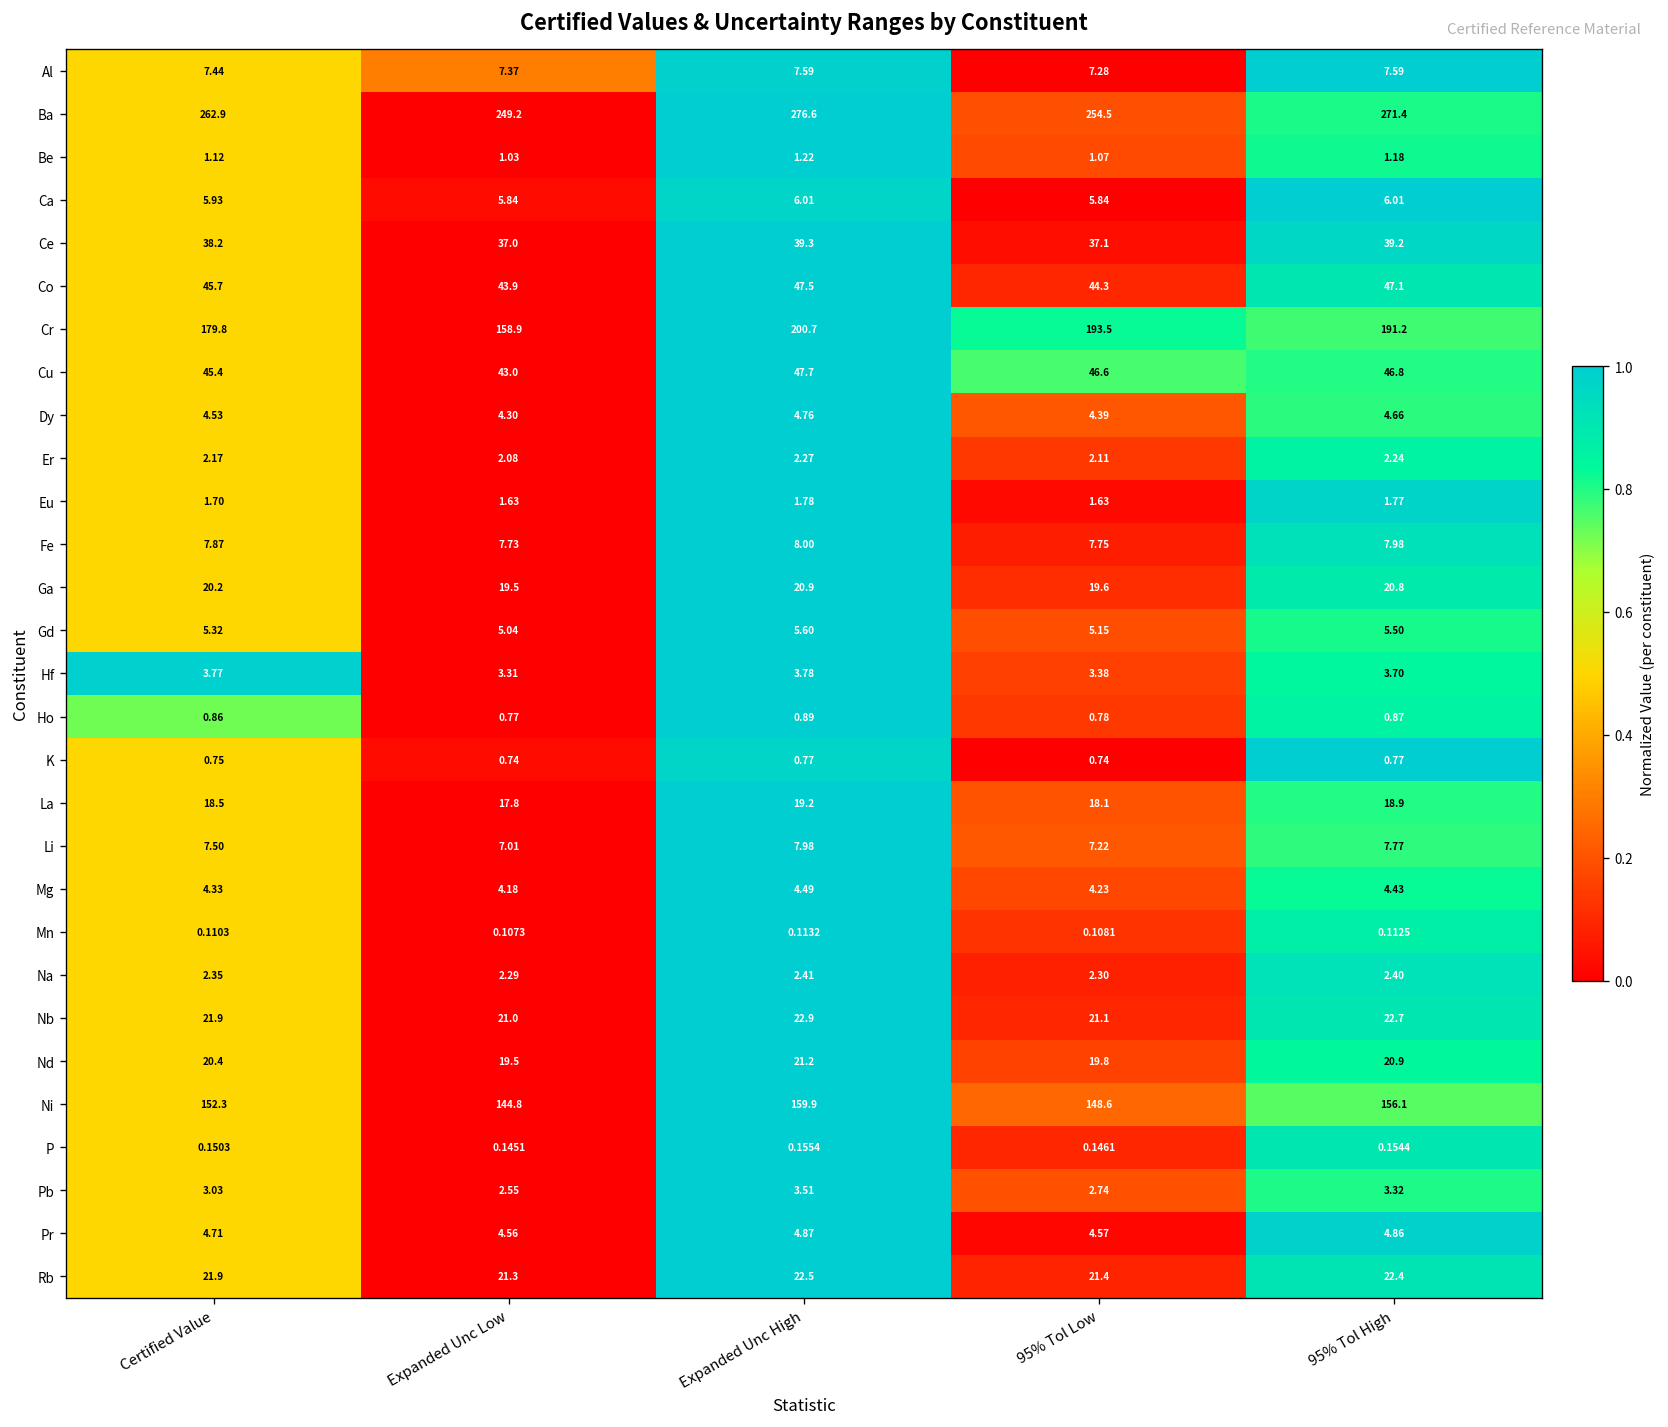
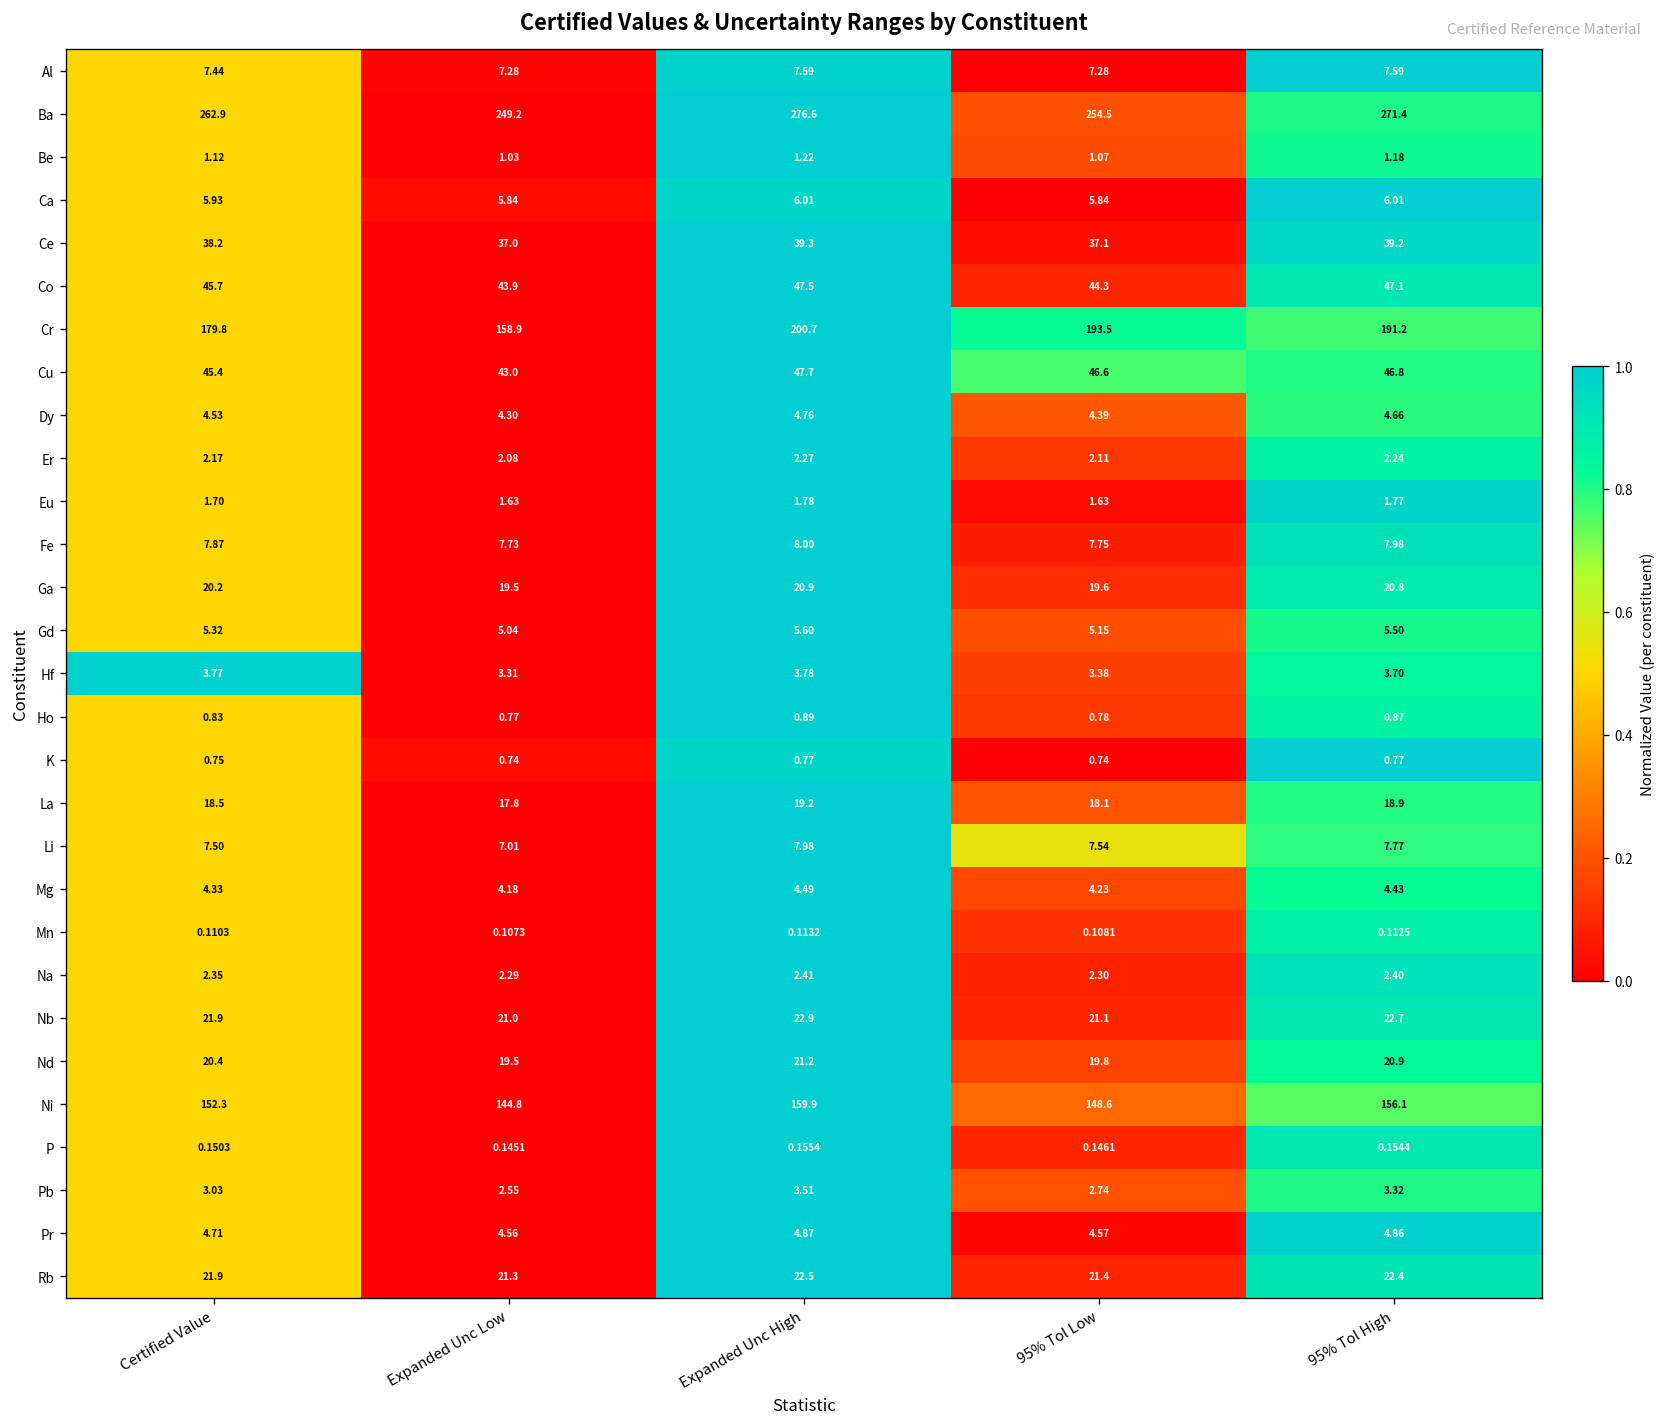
Al, Expanded Unc Low: 7.37 -> 7.28
Ho, Certified Value: 0.86 -> 0.83
Li, 95% Tol Low: 7.22 -> 7.54
